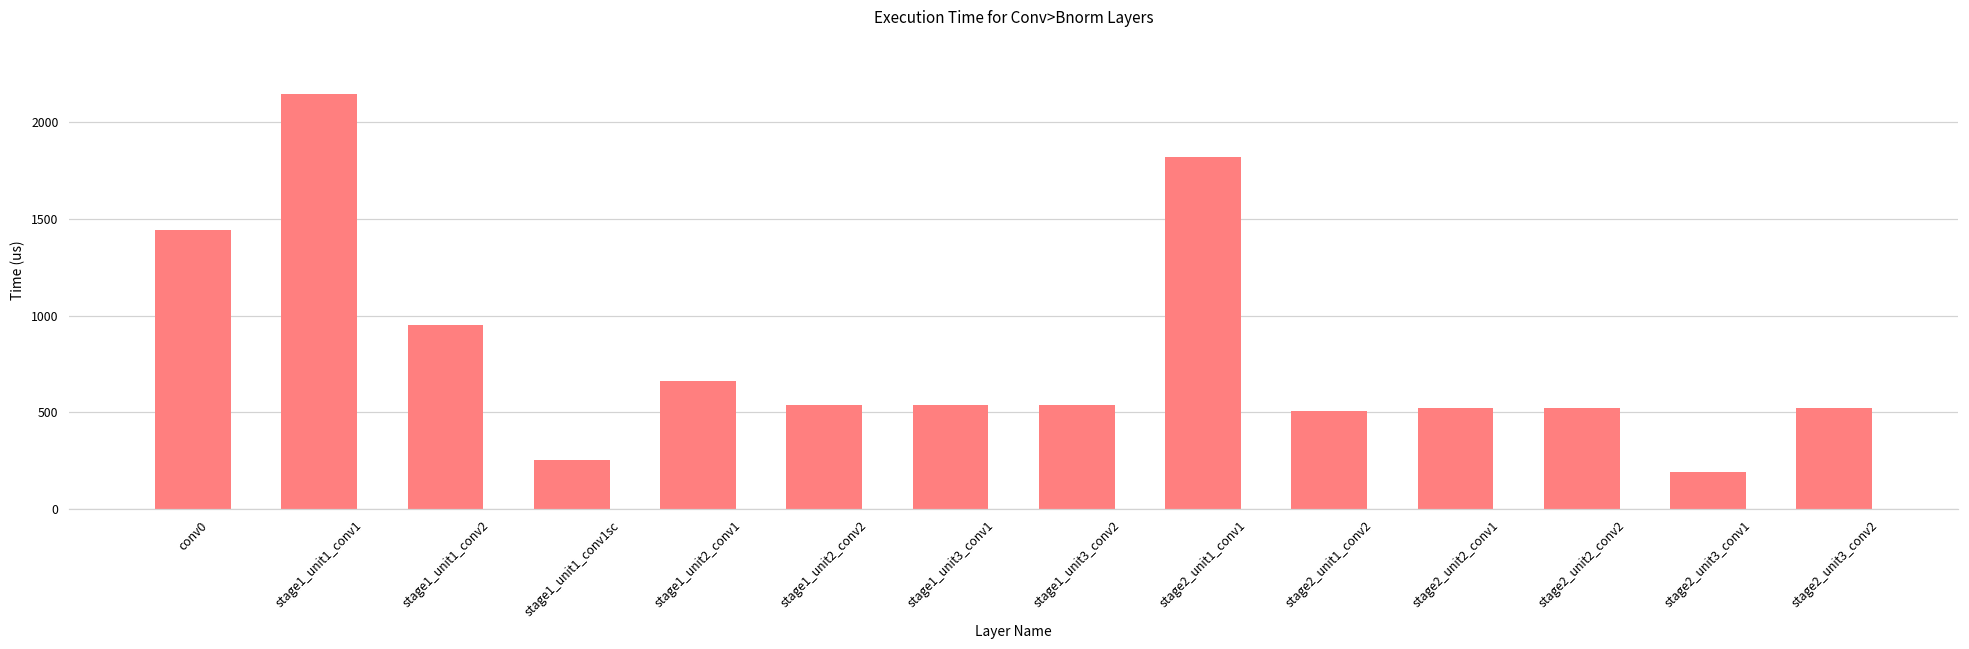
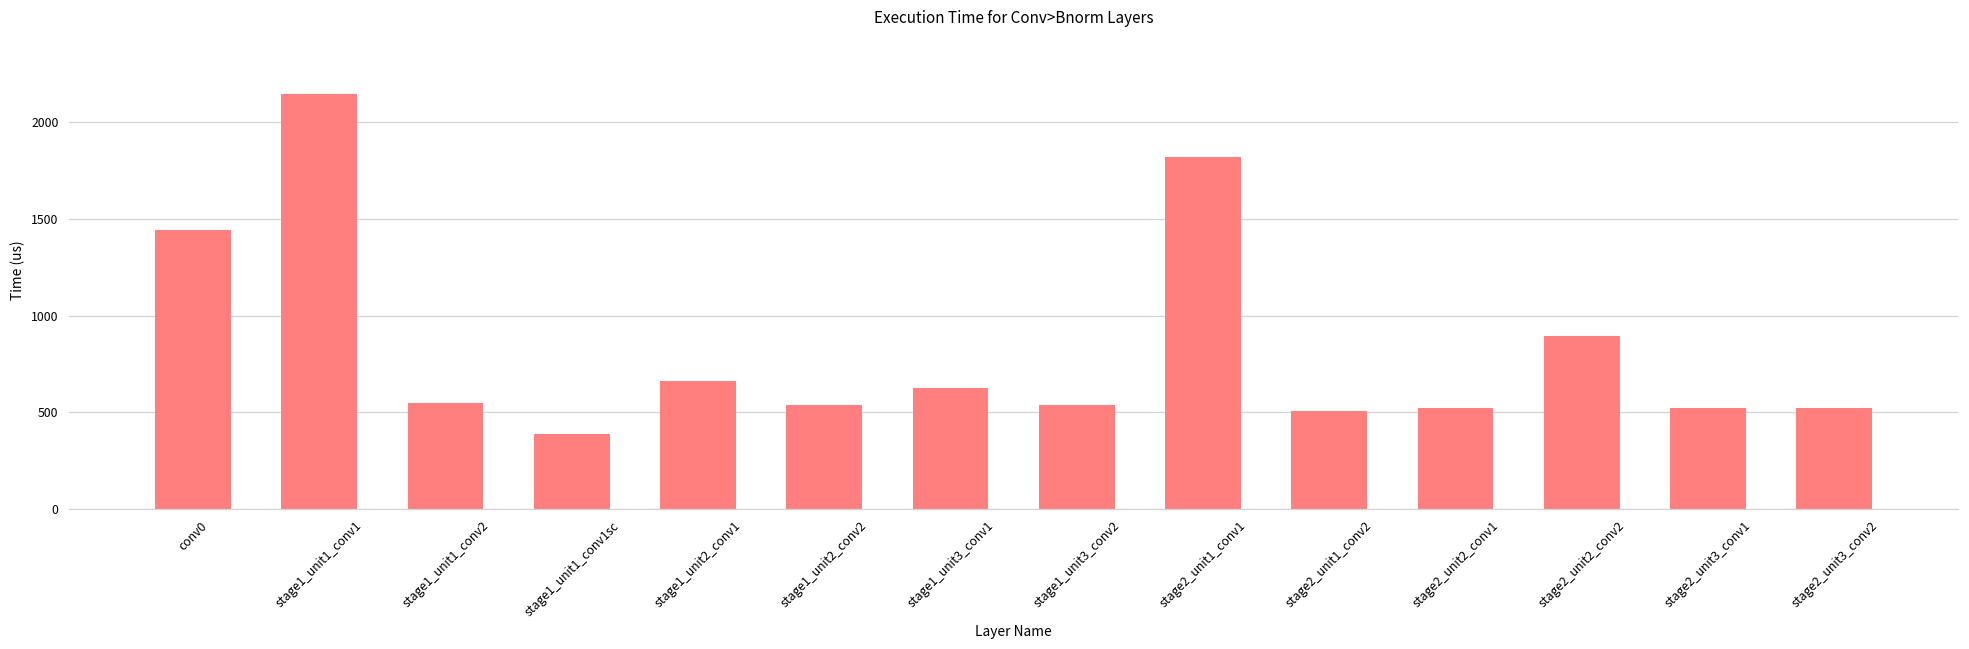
stage1_unit1_conv2: 950 -> 550
stage1_unit1_conv1sc: 250 -> 390
stage1_unit3_conv1: 540 -> 620
stage2_unit2_conv2: 520 -> 890
stage2_unit3_conv1: 190 -> 520
